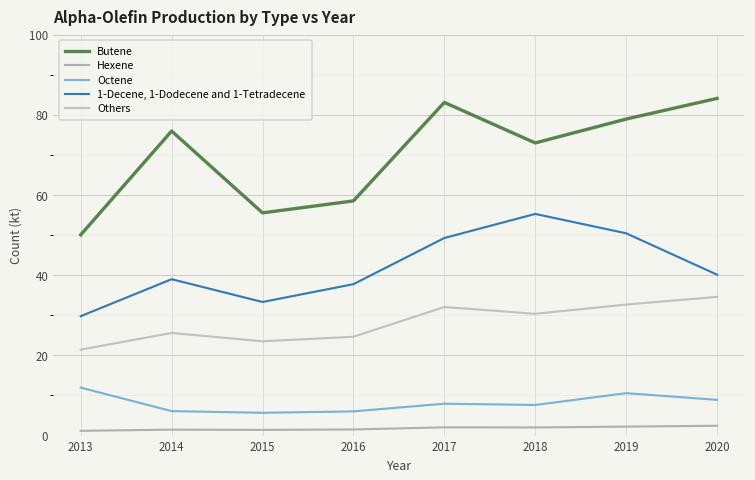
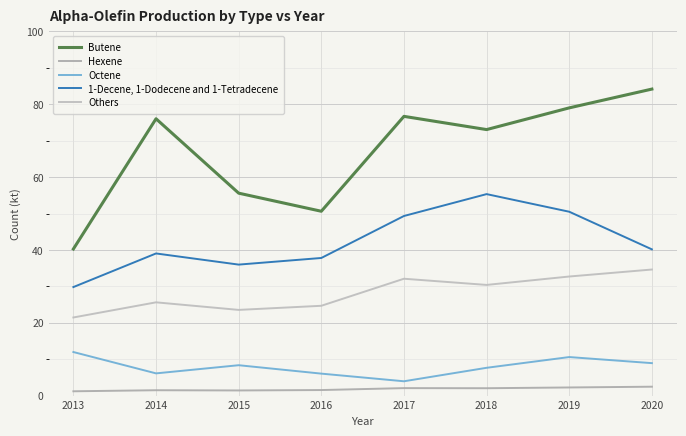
Butene, 2013: 50 -> 40
Octene, 2015: 6 -> 8
1-Decene, 1-Dodecene and 1-Tetradecene, 2015: 33 -> 36
Butene, 2016: 59 -> 51
Butene, 2017: 83 -> 77
Octene, 2017: 8 -> 4
